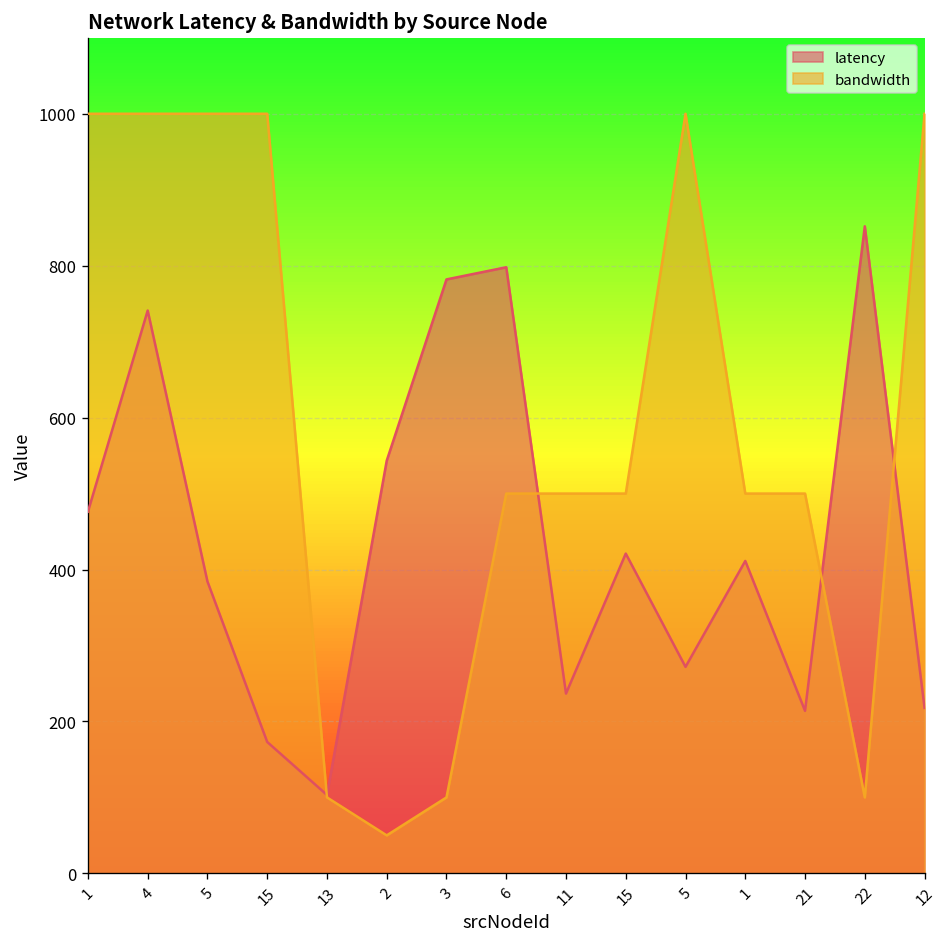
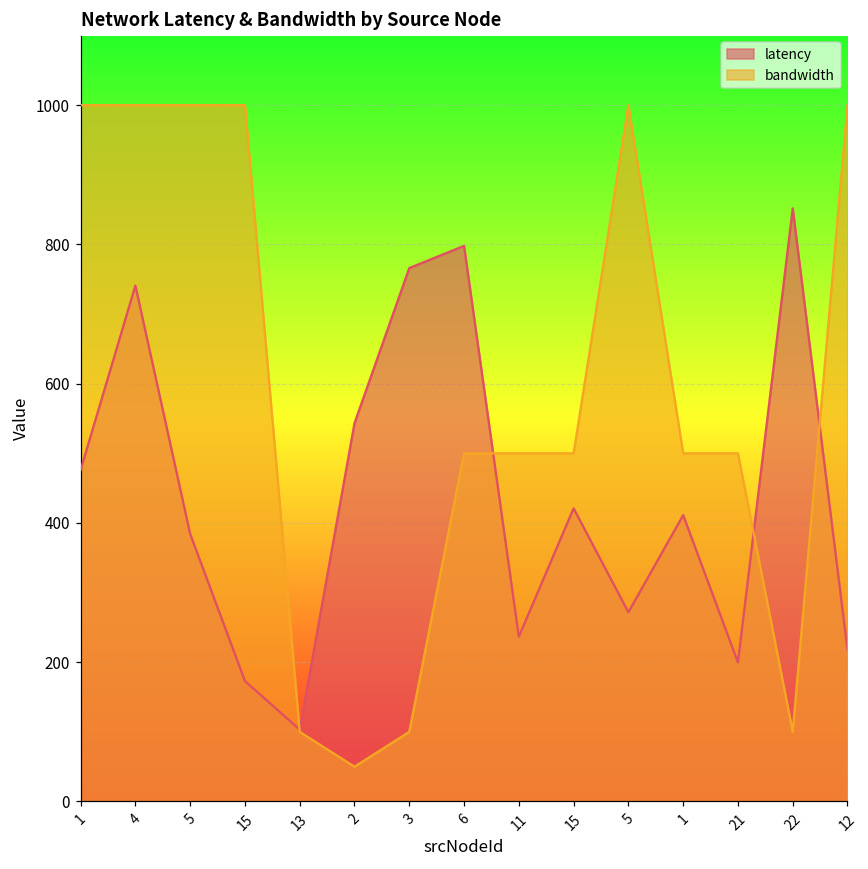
latency, 3: 780 -> 770
latency, 21: 210 -> 200
